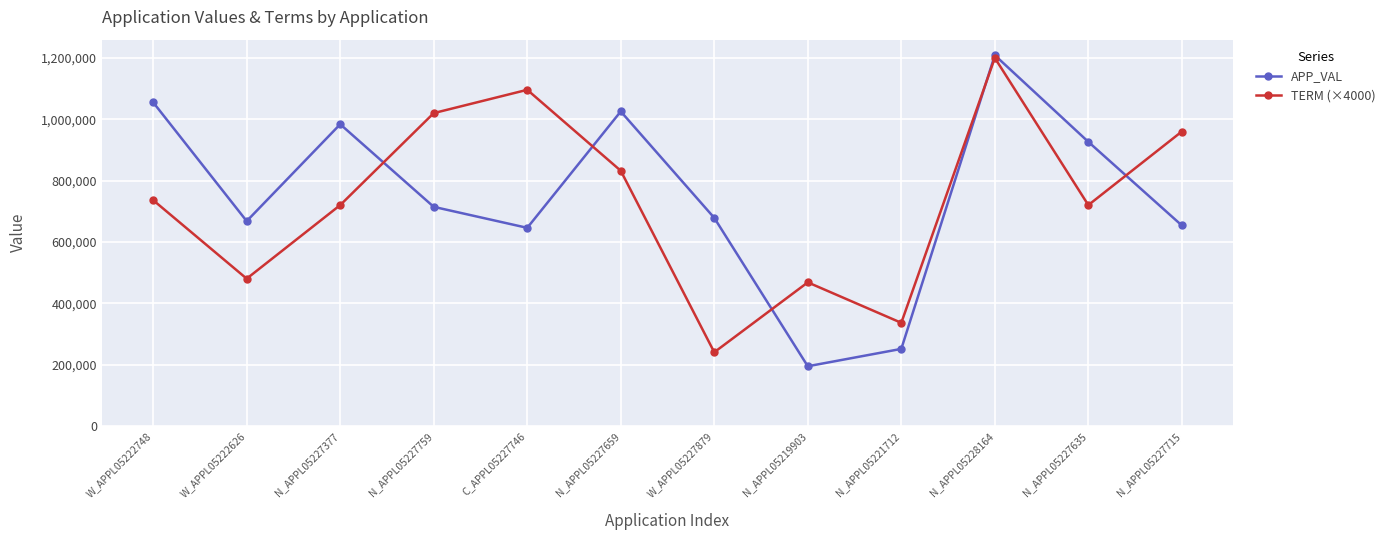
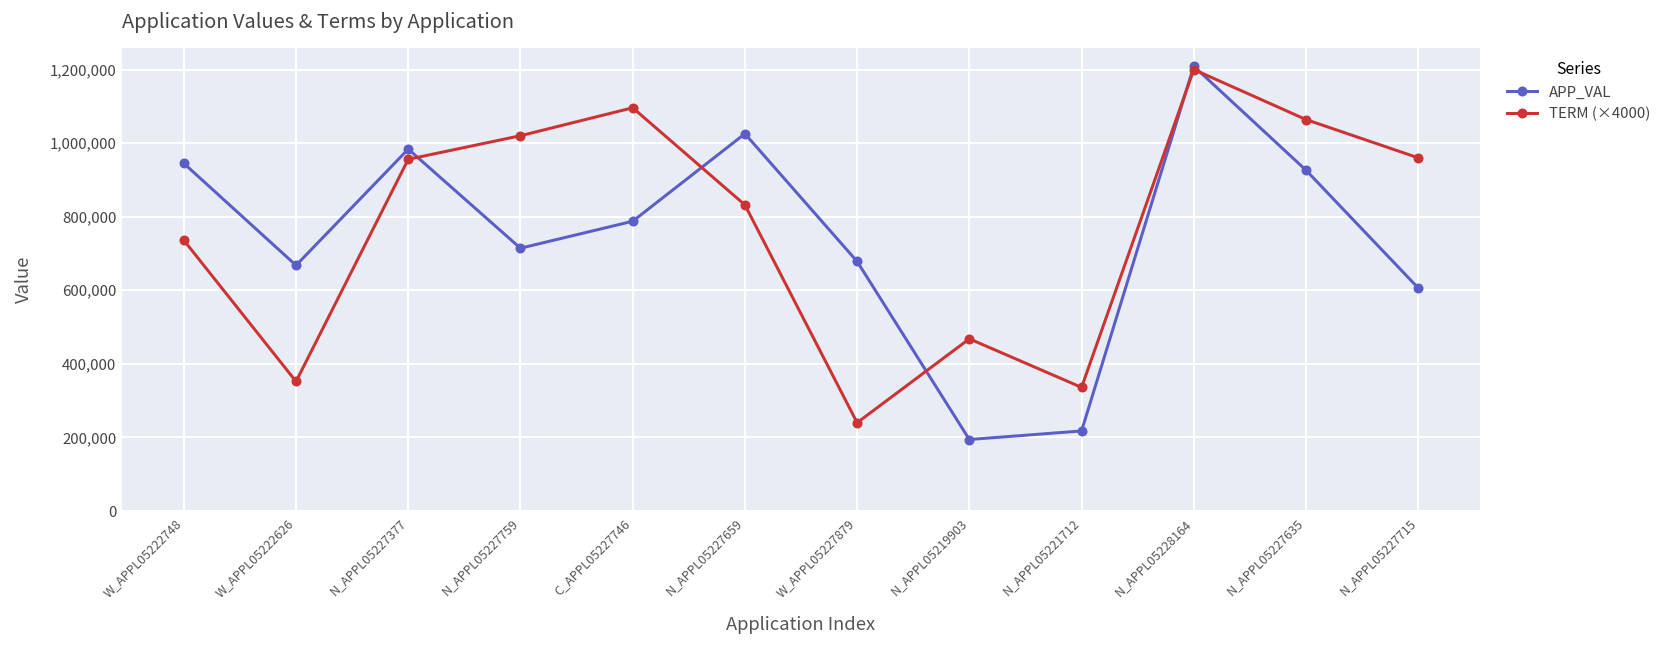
APP_VAL, W_APPL05222748: 1,060,000 -> 940,000
TERM (×4000), W_APPL05222626: 480,000 -> 350,000
TERM (×4000), N_APPL05227377: 720,000 -> 960,000
APP_VAL, C_APPL05227746: 650,000 -> 790,000
APP_VAL, N_APPL05221712: 250,000 -> 220,000
TERM (×4000), N_APPL05227635: 720,000 -> 1,060,000
APP_VAL, N_APPL05227715: 650,000 -> 610,000
